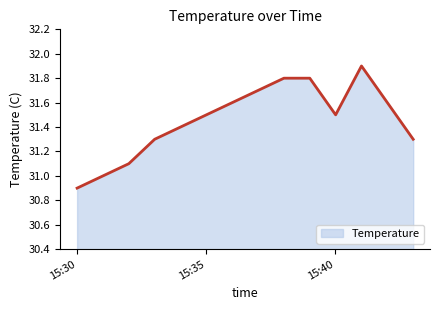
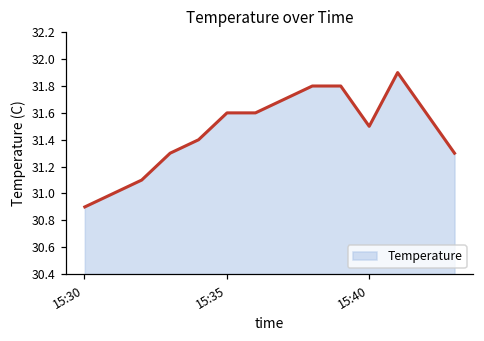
15:35: 31.5 -> 31.6
